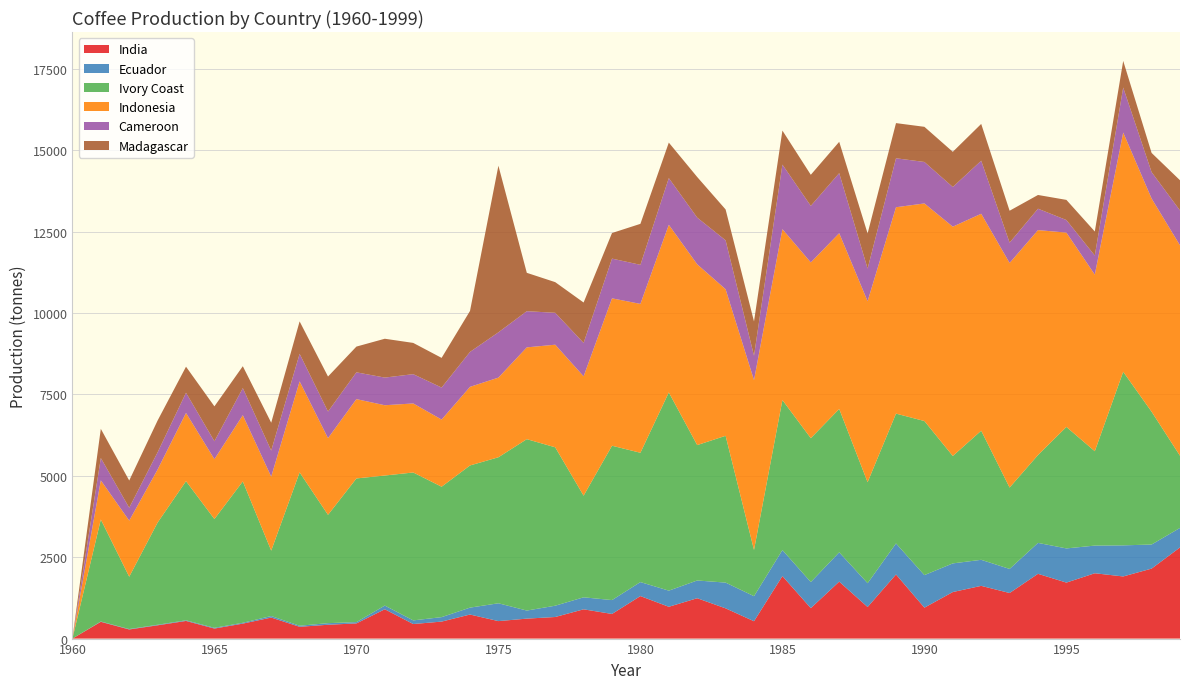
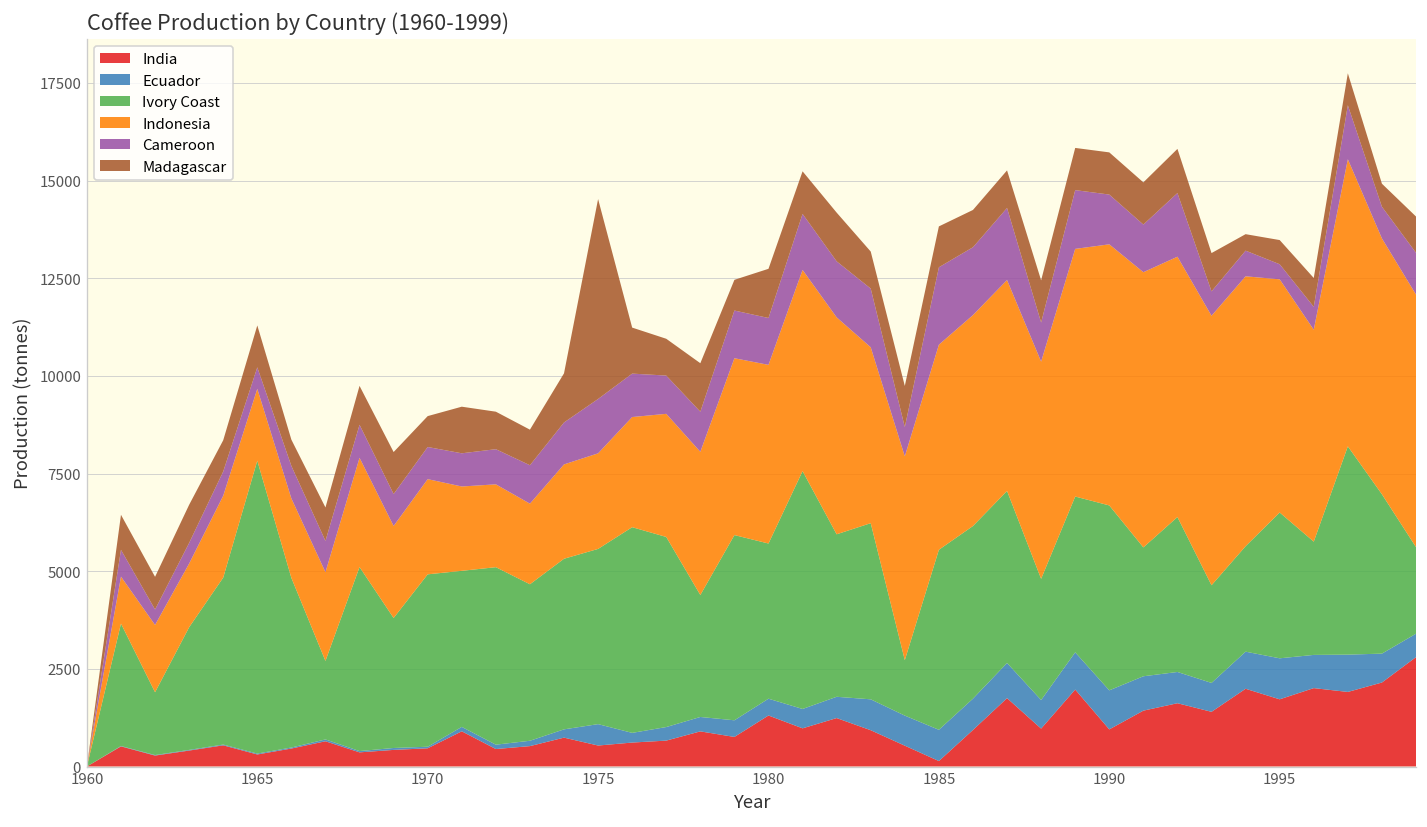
Ivory Coast, 1965: 3300 -> 7500
India, 1985: 1900 -> 100
